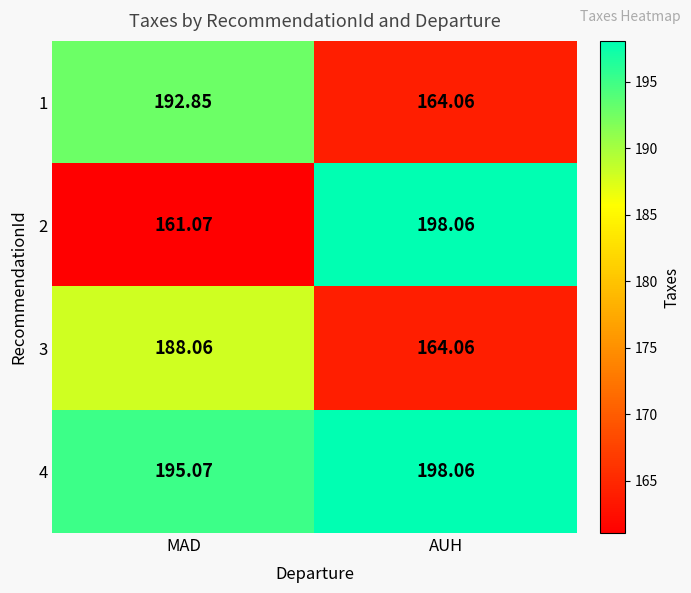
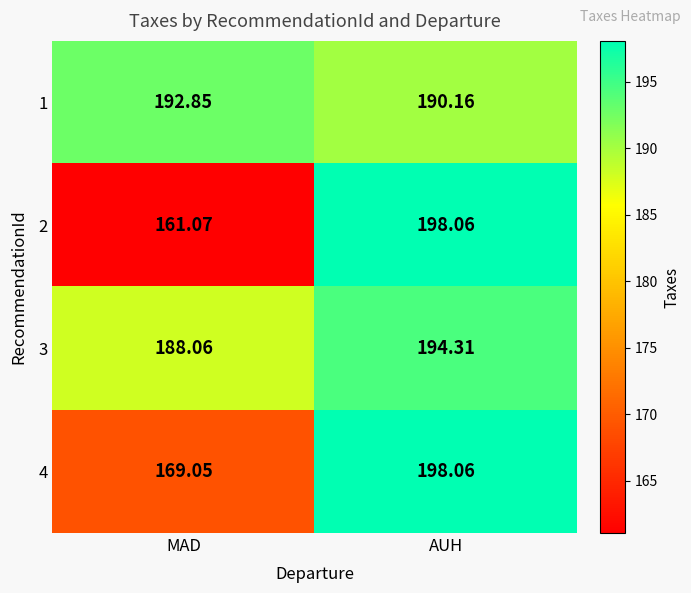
1, AUH: 164.06 -> 190.16
3, AUH: 164.06 -> 194.31
4, MAD: 195.07 -> 169.05
